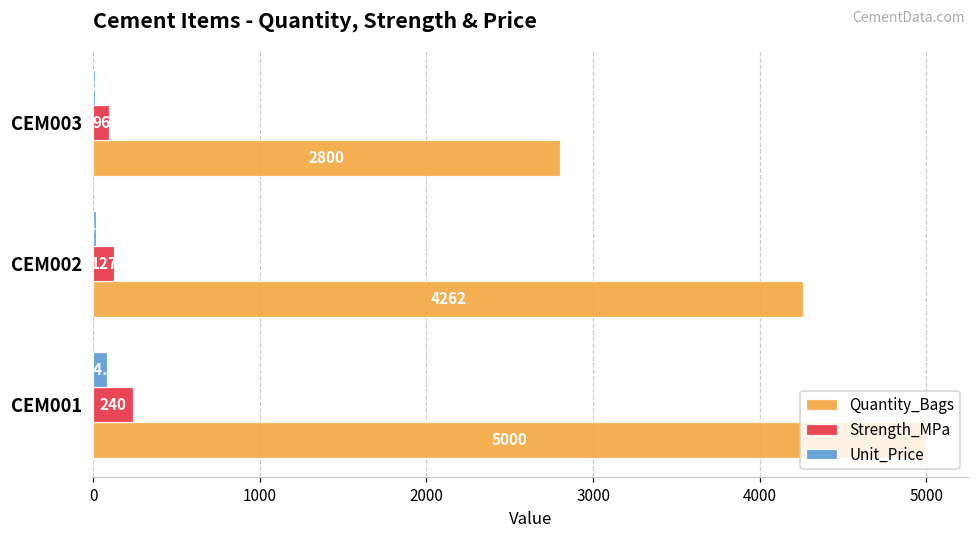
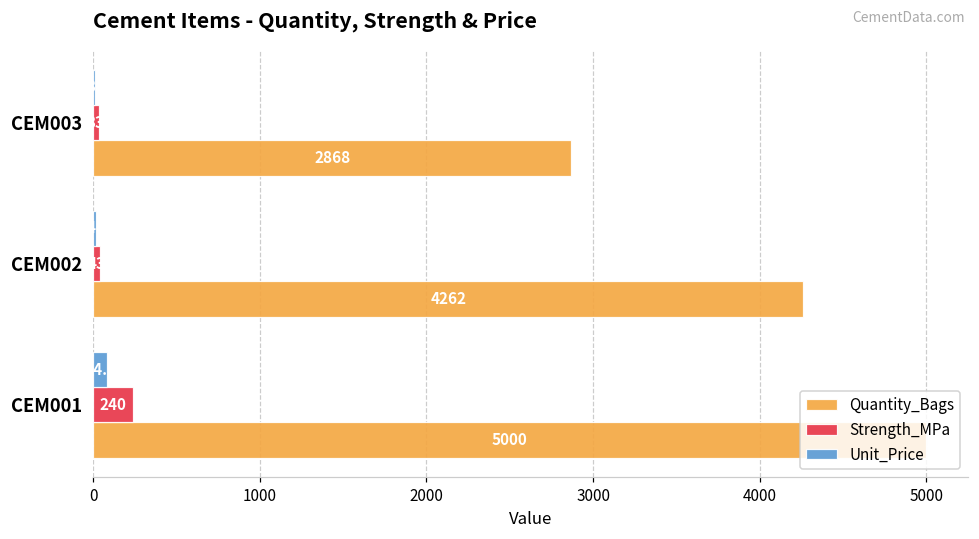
Strength_MPa, CEM003: 100 -> 30
Quantity_Bags, CEM003: 2800 -> 2868
Strength_MPa, CEM002: 130 -> 40
